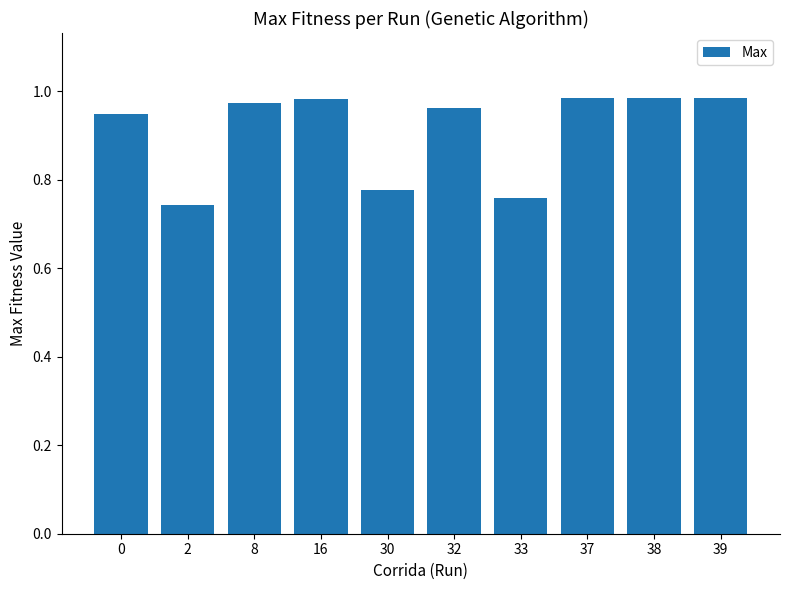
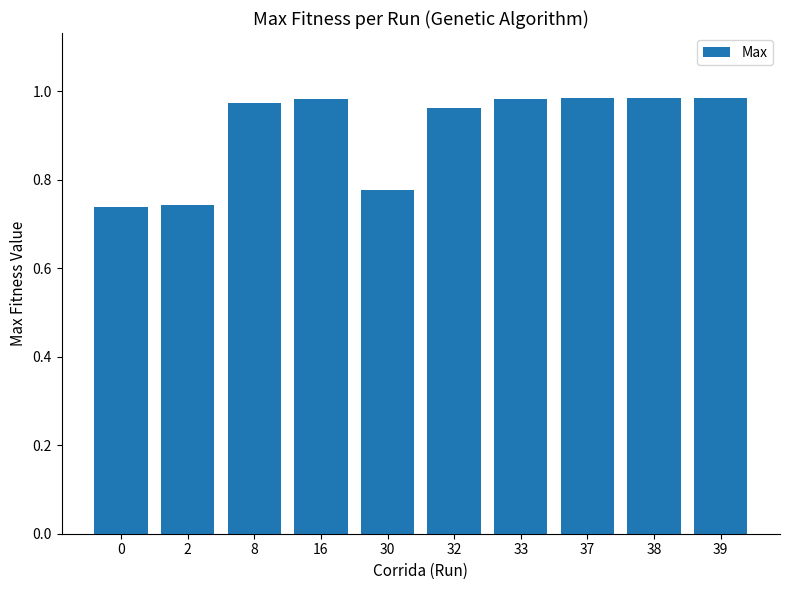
0: 0.95 -> 0.74
33: 0.76 -> 0.98
